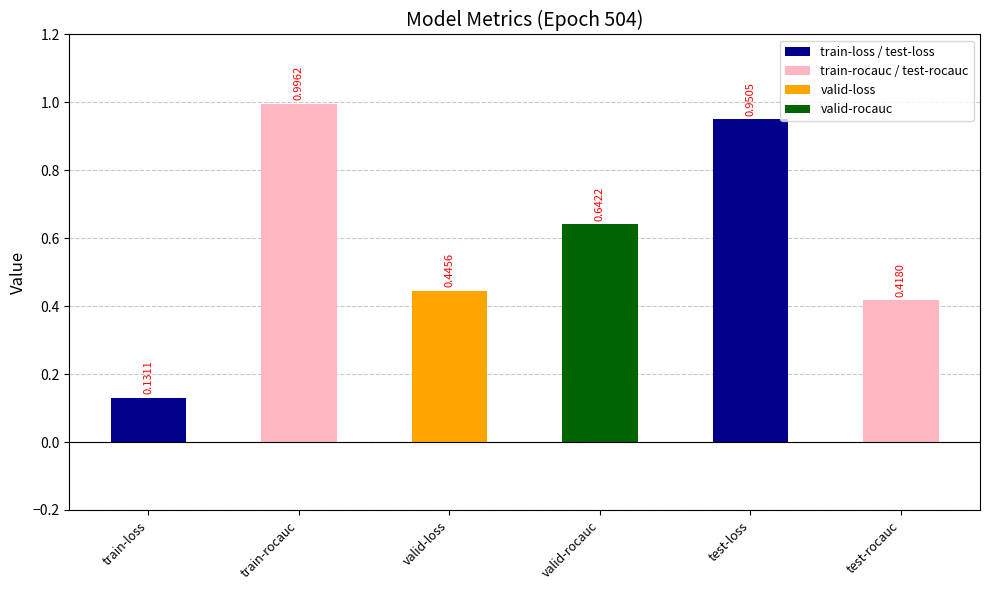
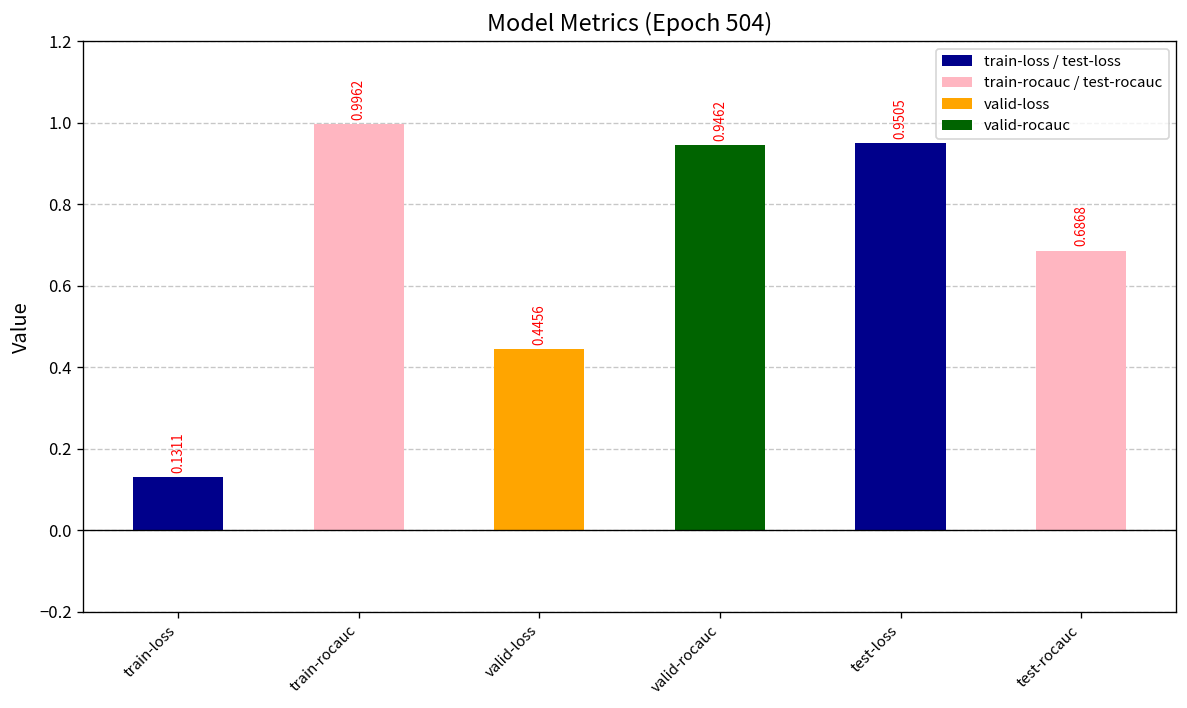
valid-rocauc: 0.6422 -> 0.9462
test-rocauc: 0.4180 -> 0.6868
